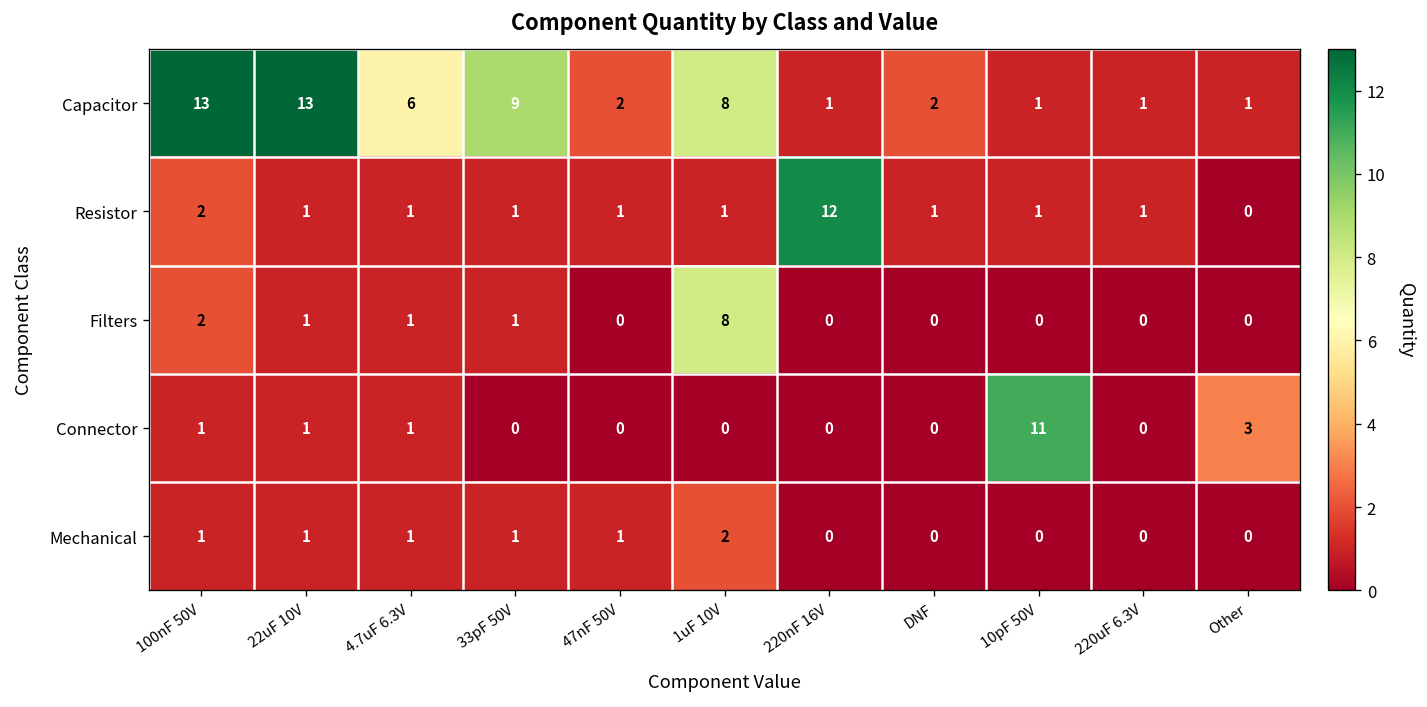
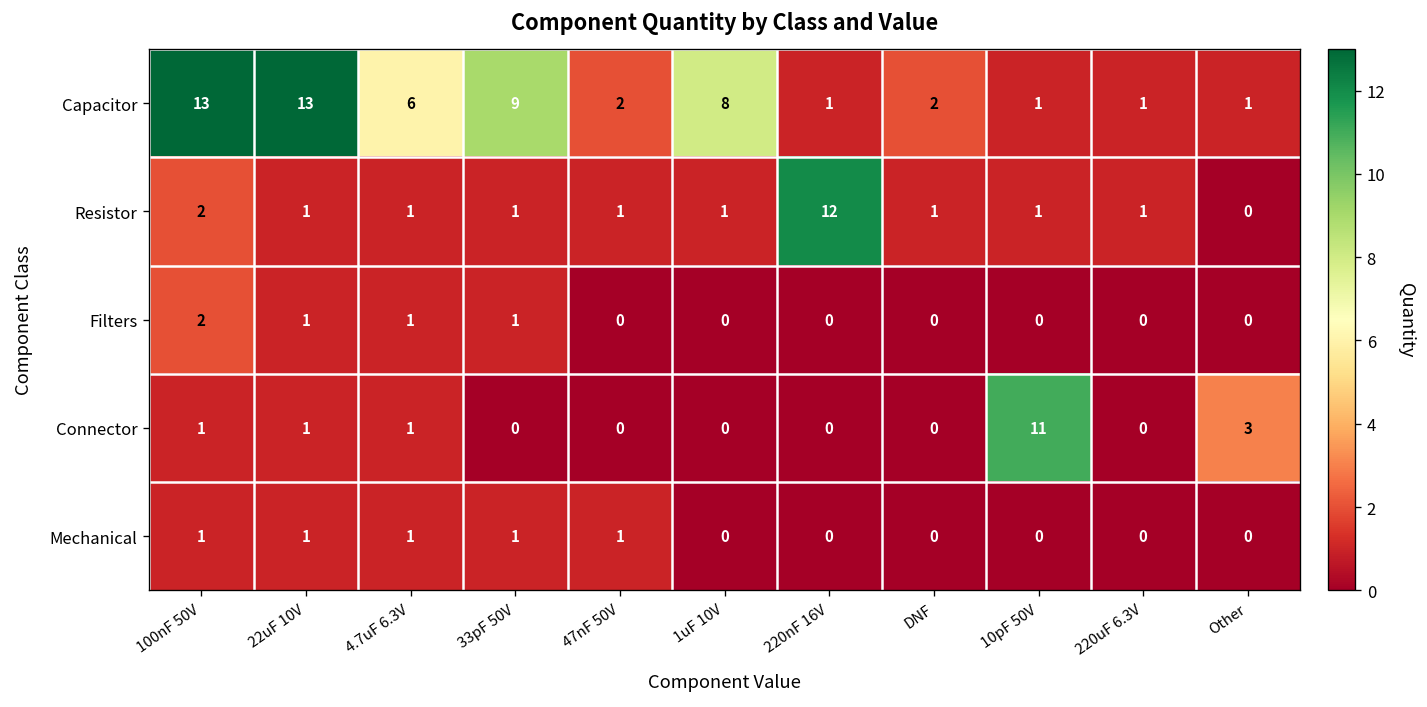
Filters, 1uF 10V: 8 -> 0
Mechanical, 1uF 10V: 2 -> 0
